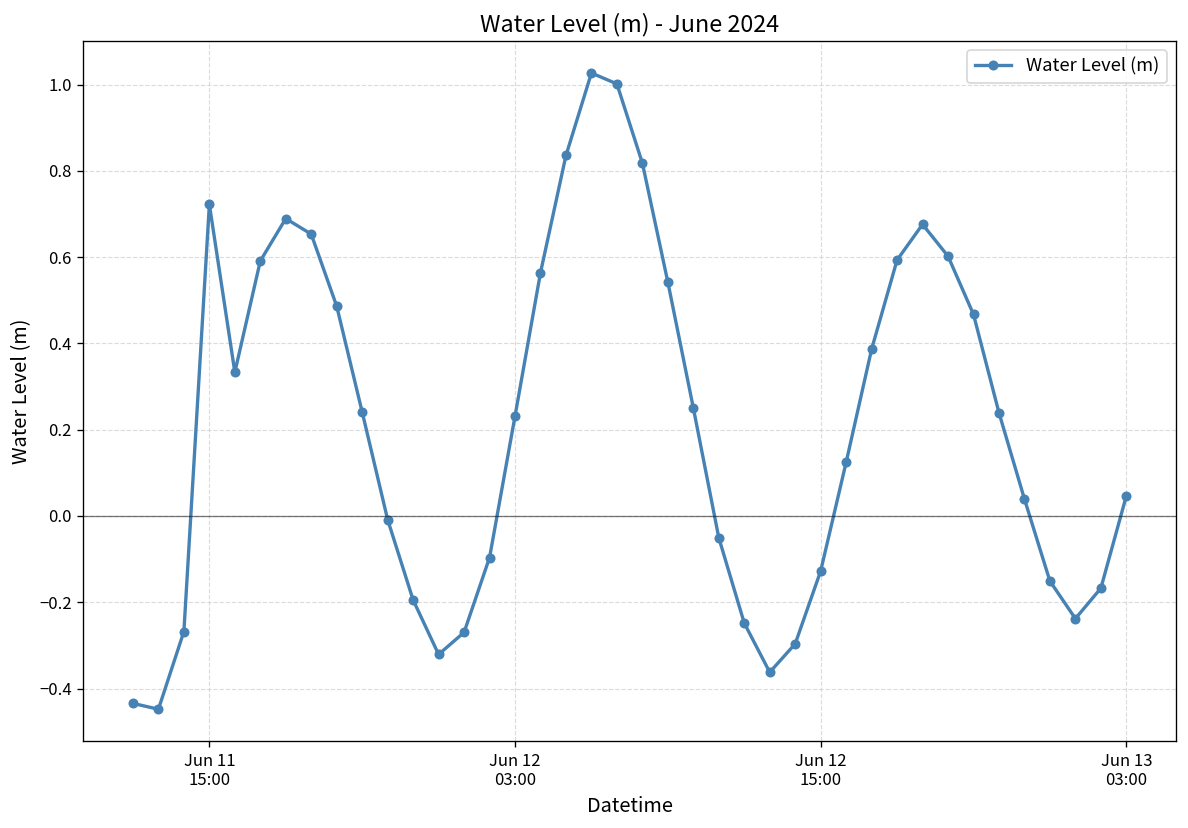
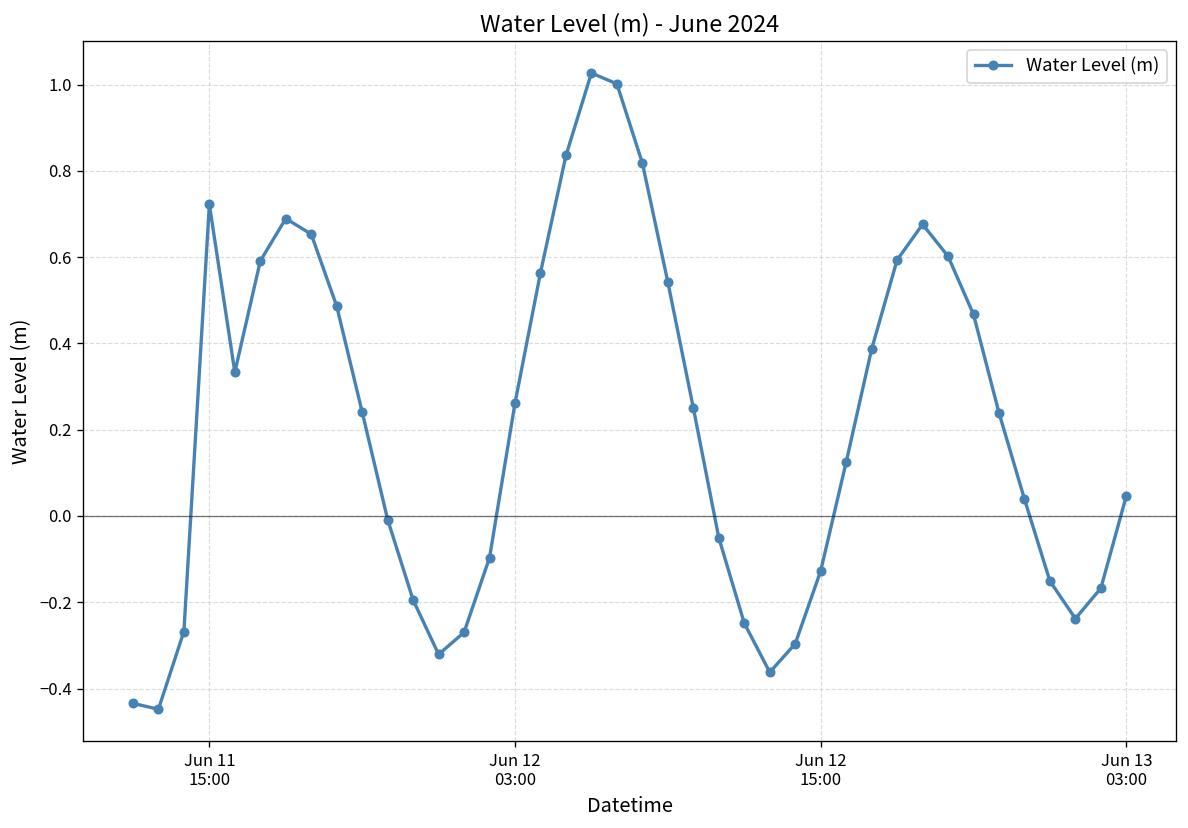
Jun 12 03:00: 0.23 -> 0.26
